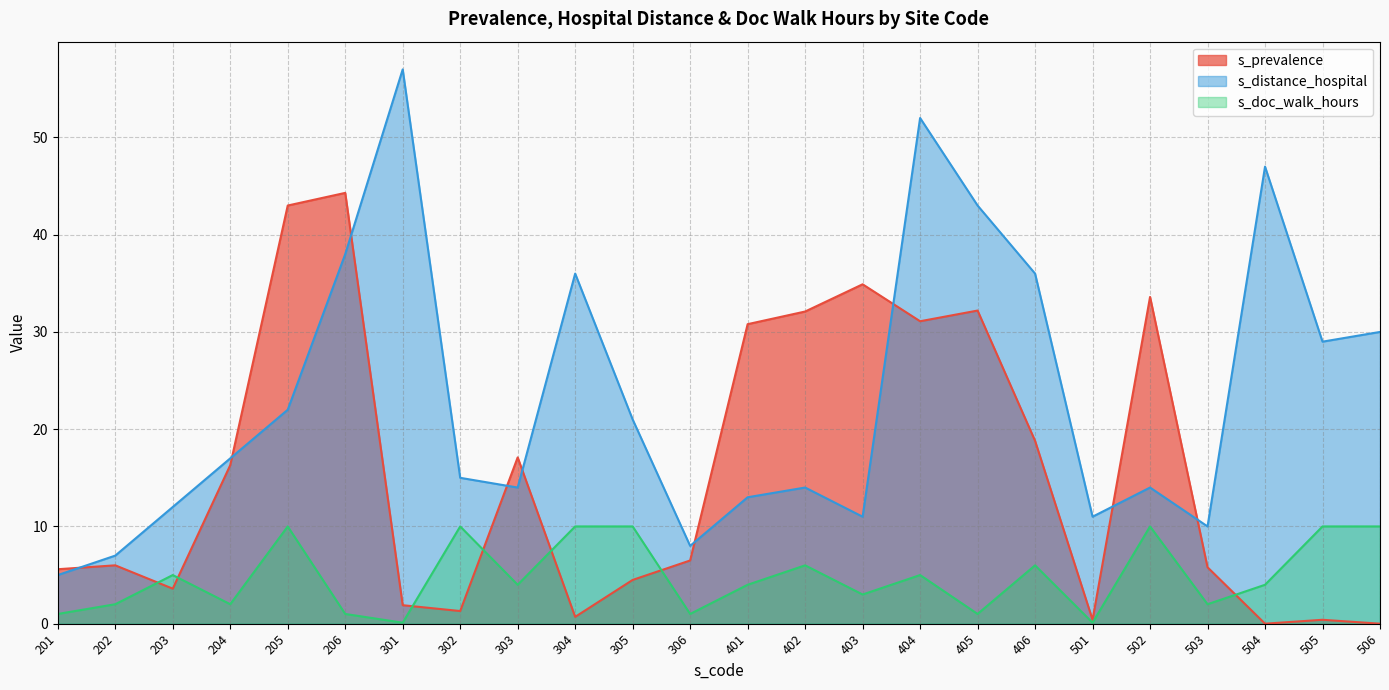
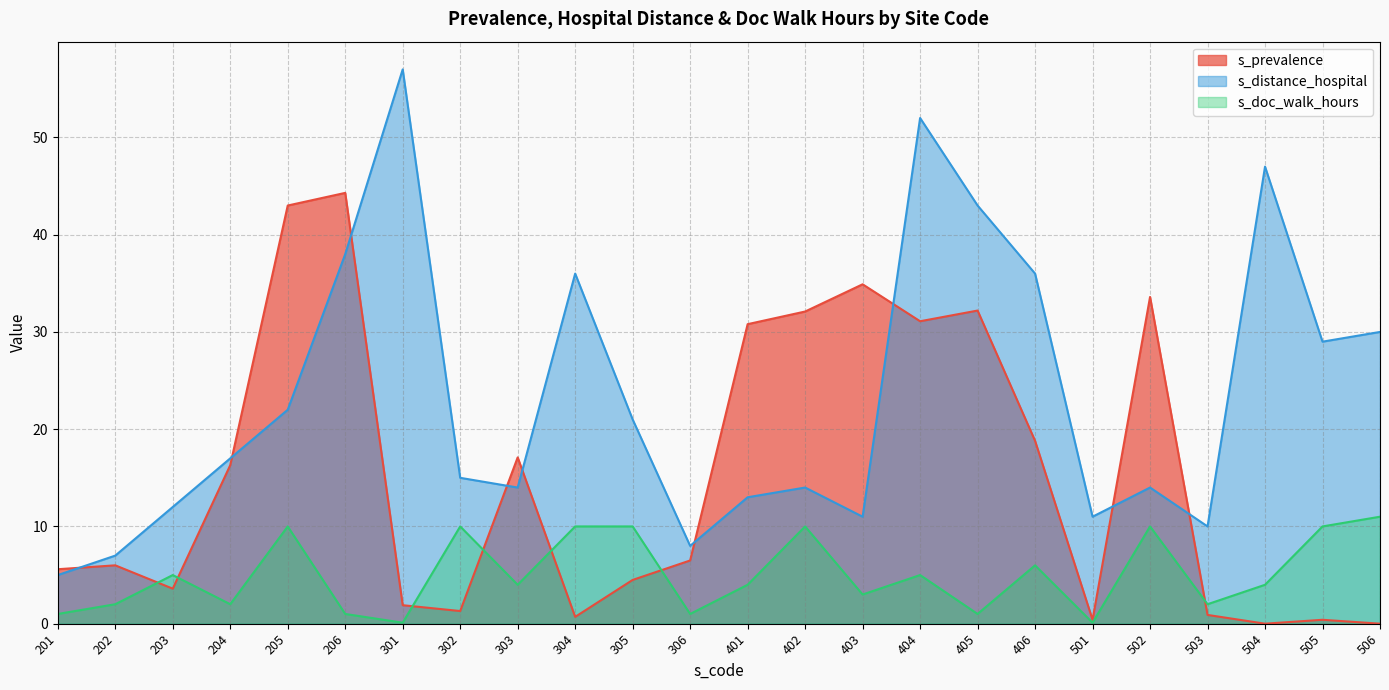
s_doc_walk_hours, 402: 6 -> 10
s_prevalence, 503: 6 -> 1
s_doc_walk_hours, 506: 10 -> 11
